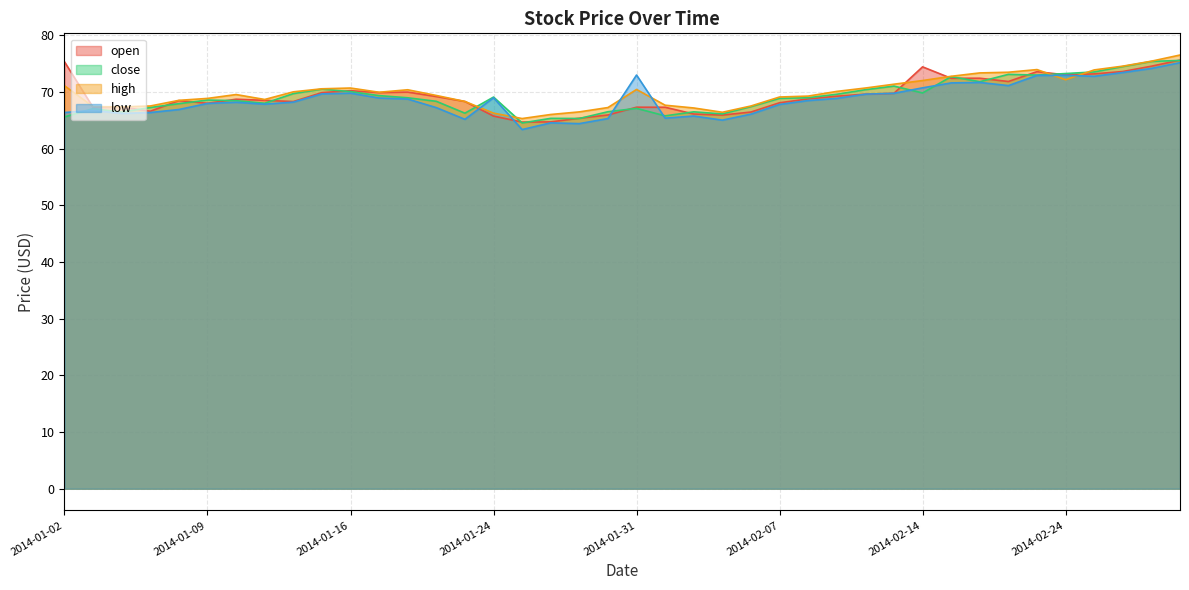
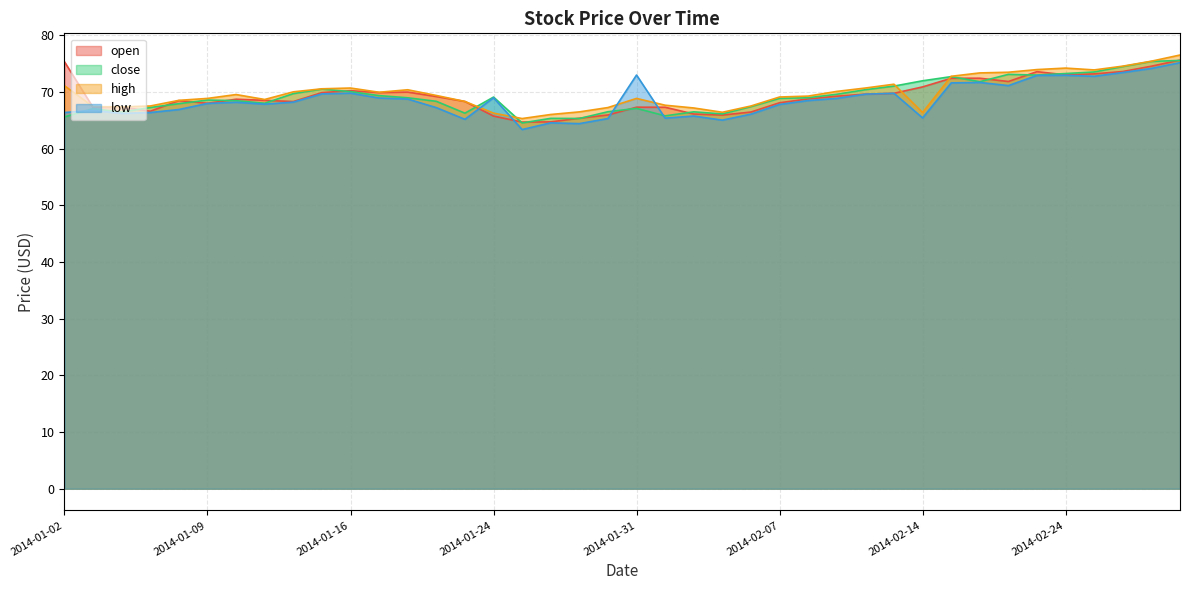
high, 2014-01-31: 70 -> 69
open, 2014-02-14: 74 -> 71
close, 2014-02-14: 70 -> 72
high, 2014-02-14: 72 -> 66
low, 2014-02-14: 71 -> 65
high, 2014-02-24: 72 -> 74
